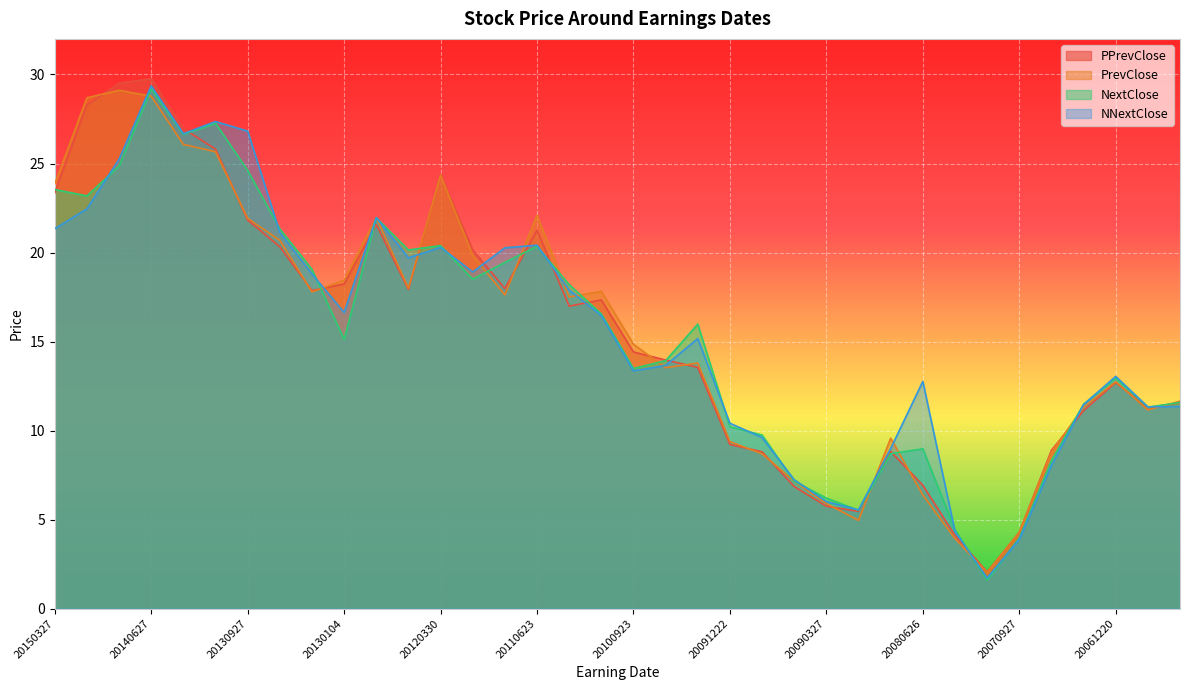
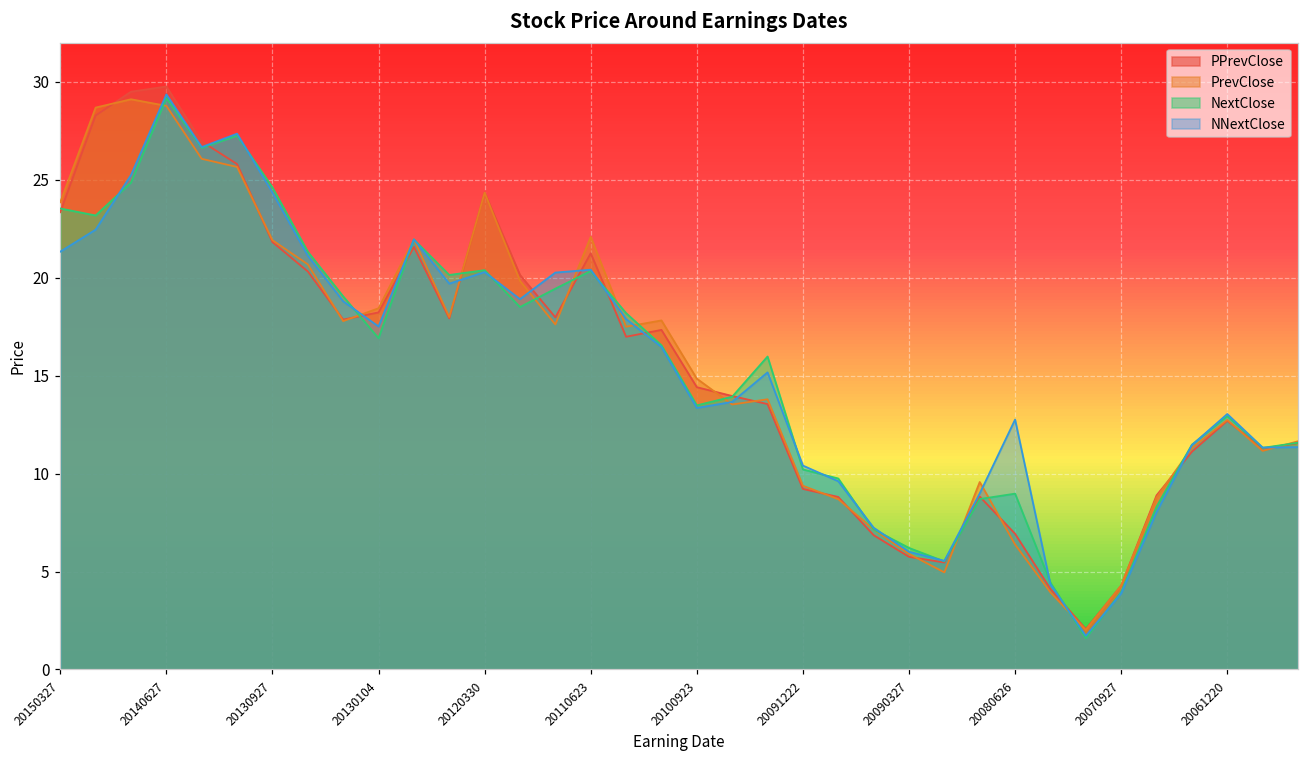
NNextClose, 20130927: 26.8 -> 24.3
NextClose, 20130104: 15.1 -> 16.9
NNextClose, 20130104: 16.6 -> 17.5
